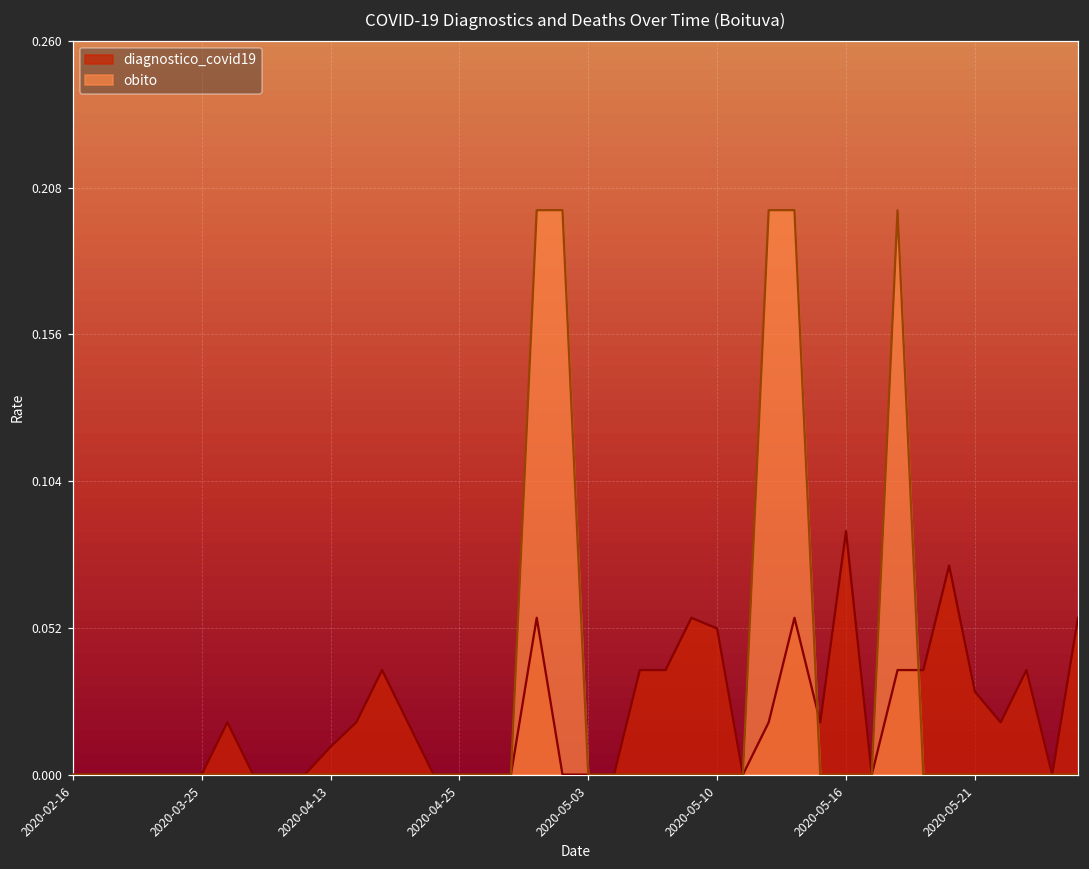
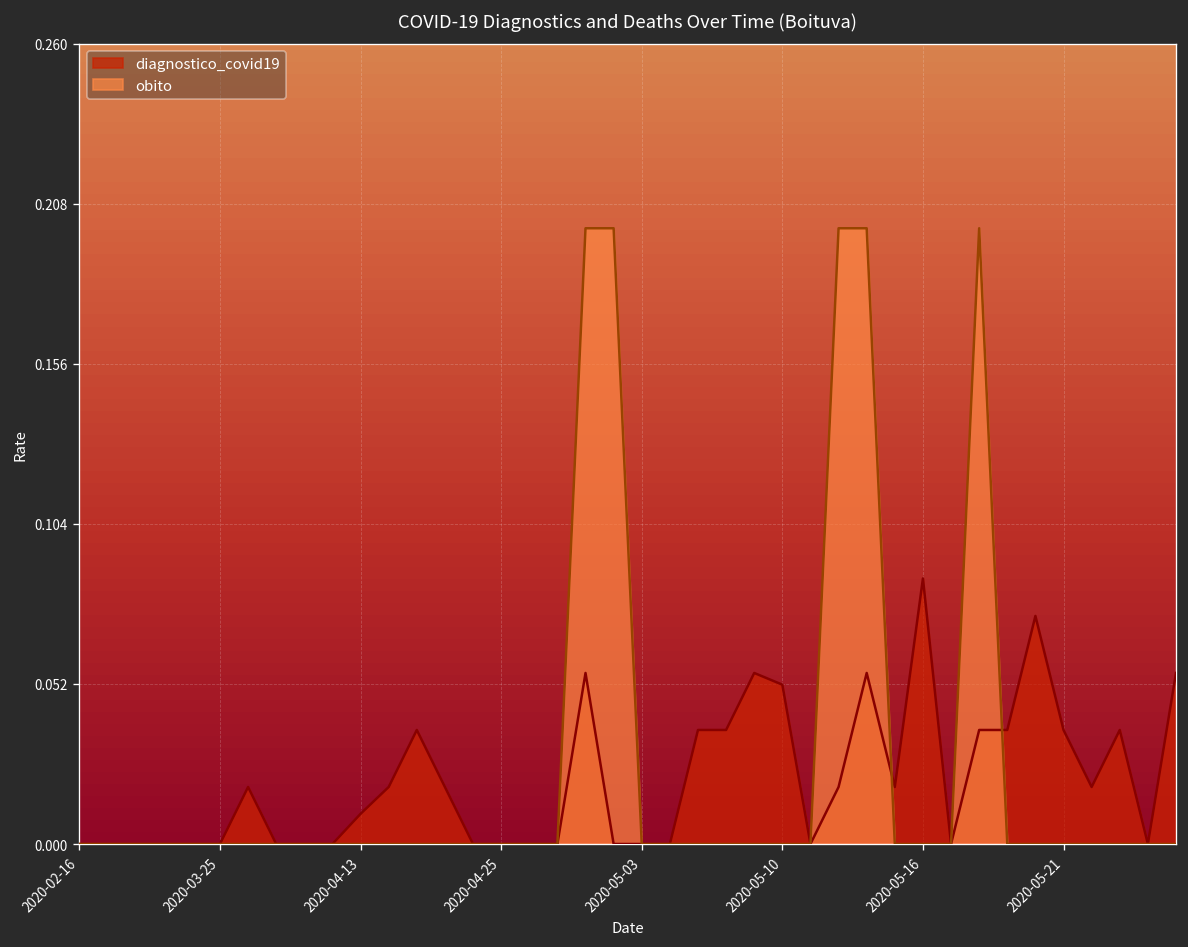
diagnostico_covid19, 2020-05-21: 0.029 -> 0.037
